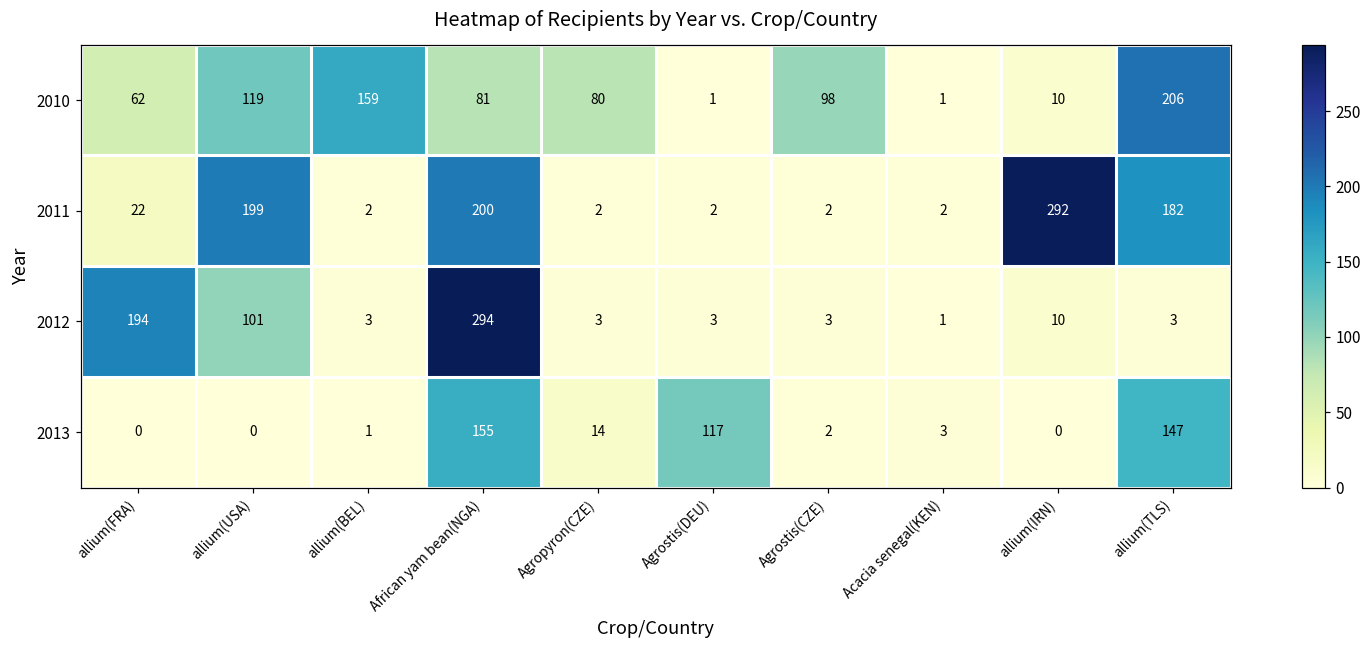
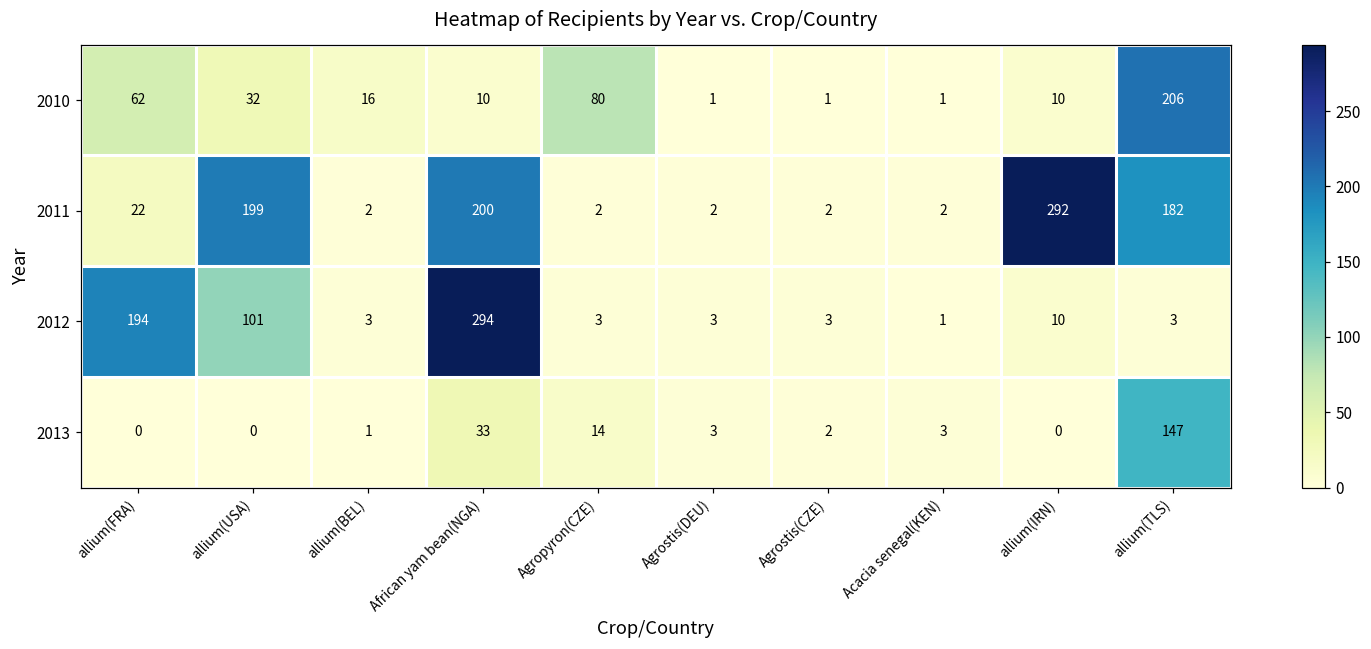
2010, allium(USA): 119 -> 32
2010, allium(BEL): 159 -> 16
2010, African yam bean(NGA): 81 -> 10
2010, Agrostis(CZE): 98 -> 1
2013, African yam bean(NGA): 155 -> 33
2013, Agrostis(DEU): 117 -> 3
